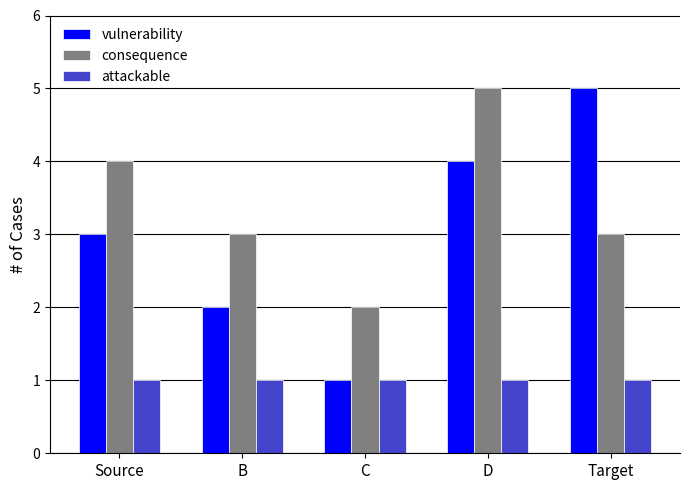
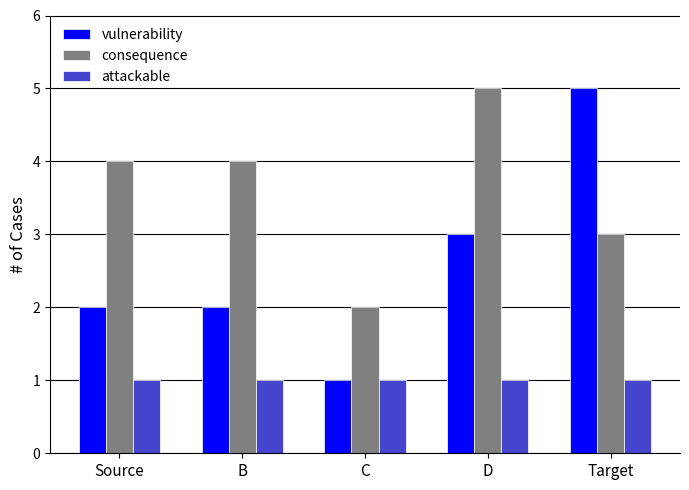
vulnerability, Source: 3 -> 2
consequence, B: 3 -> 4
vulnerability, D: 4 -> 3
